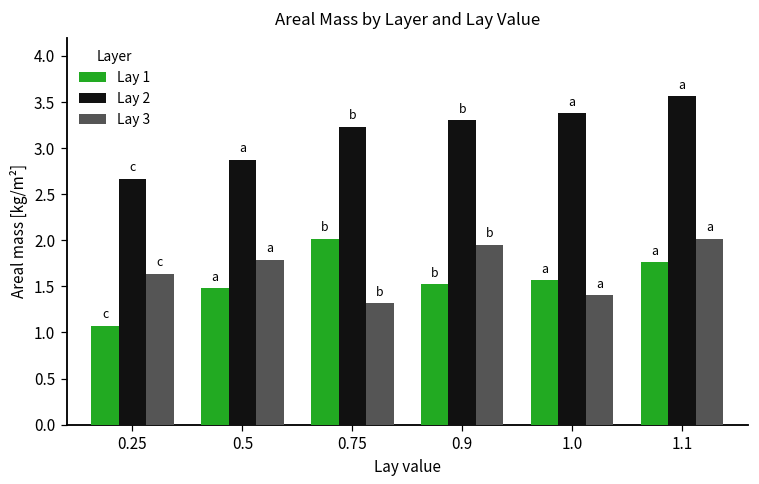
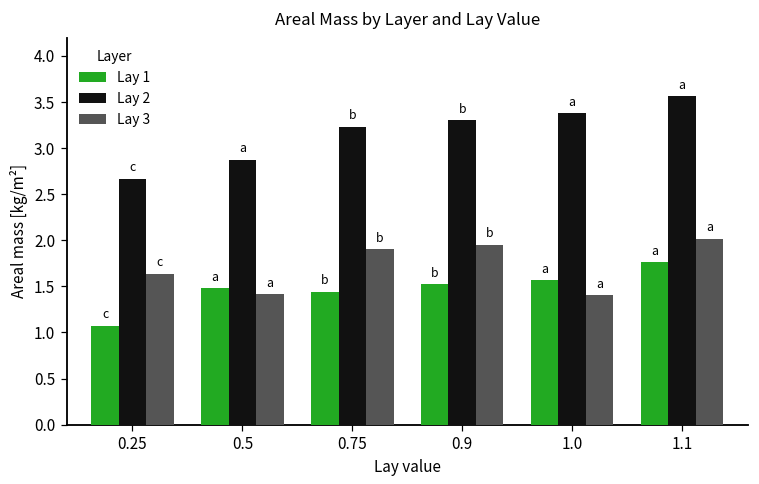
Lay 3, 0.5: 1.8 -> 1.4
Lay 1, 0.75: 2.0 -> 1.4
Lay 3, 0.75: 1.3 -> 1.9
